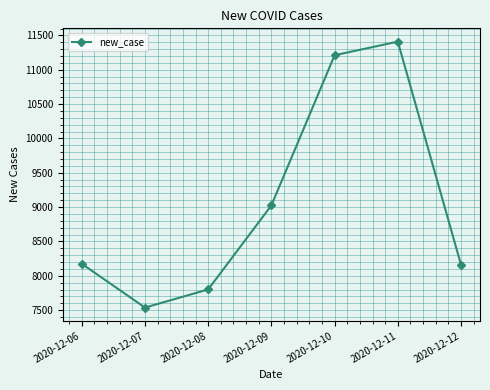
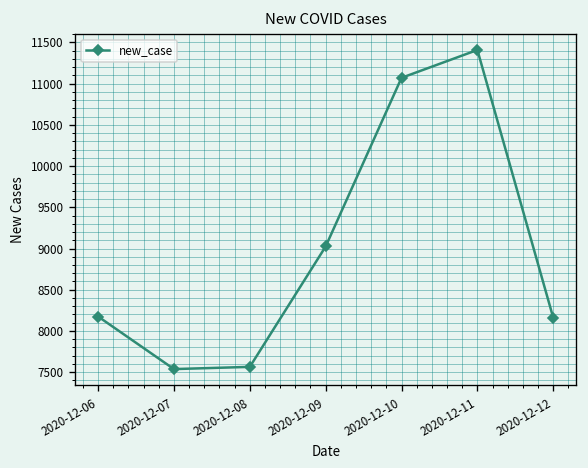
2020-12-08: 7800 -> 7600
2020-12-10: 11200 -> 11100
